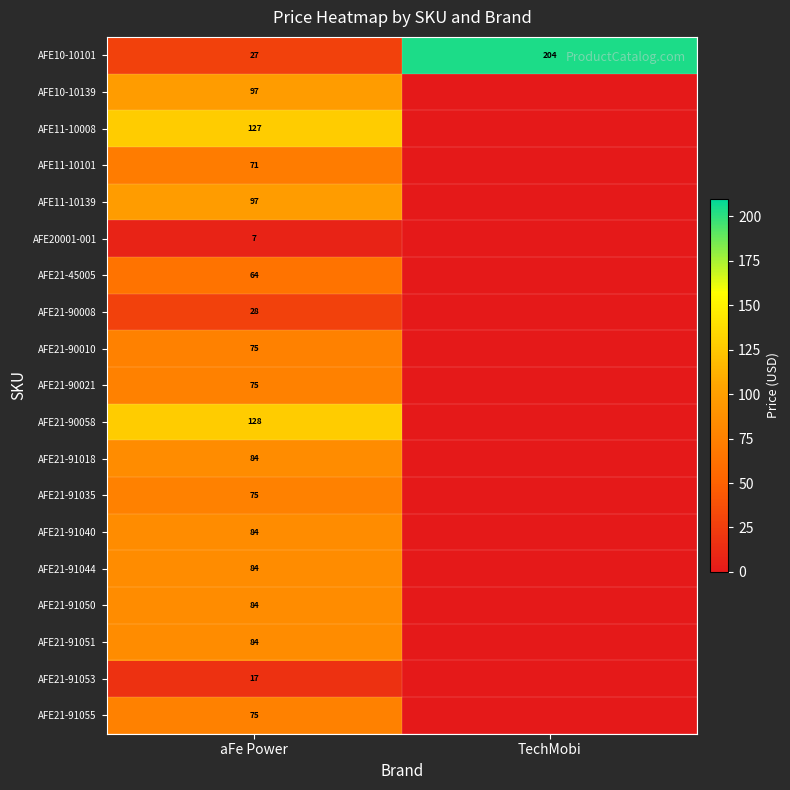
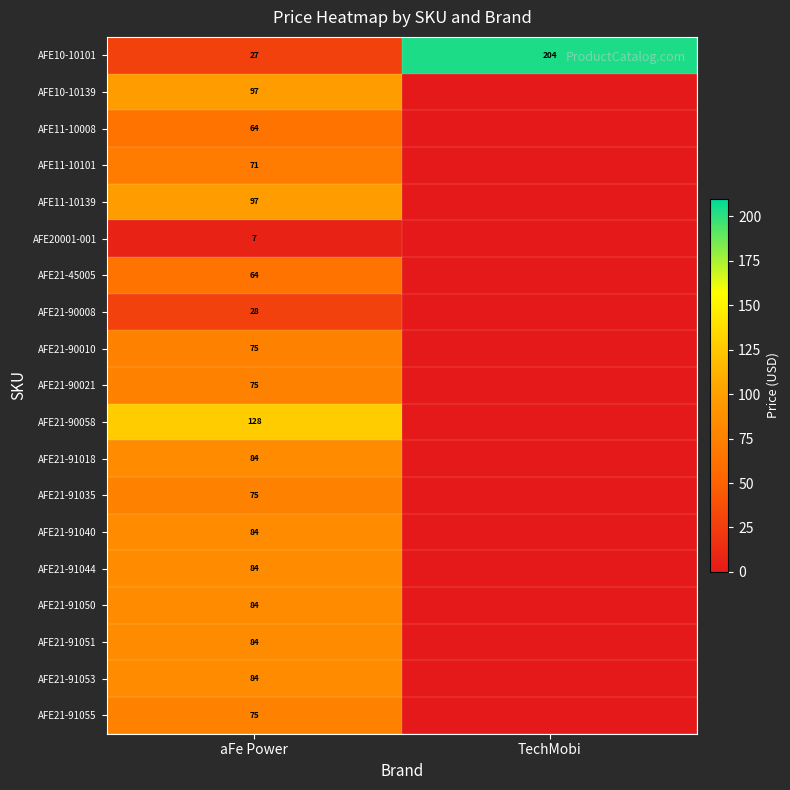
AFE11-10008, aFe Power: 127 -> 64
AFE21-91053, aFe Power: 17 -> 84
